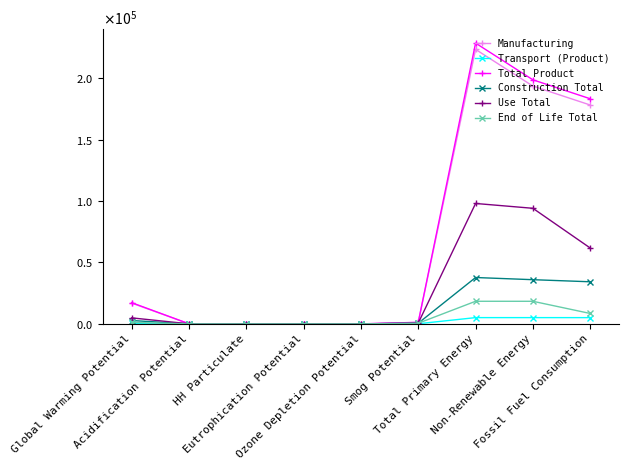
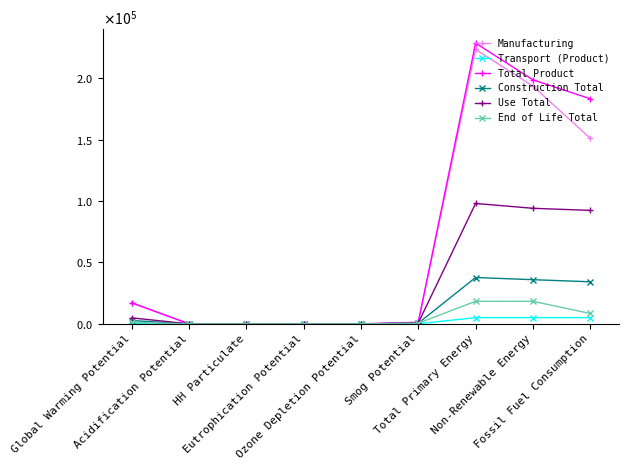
Manufacturing, Fossil Fuel Consumption: 178000 -> 151000
Use Total, Fossil Fuel Consumption: 62000 -> 92000
